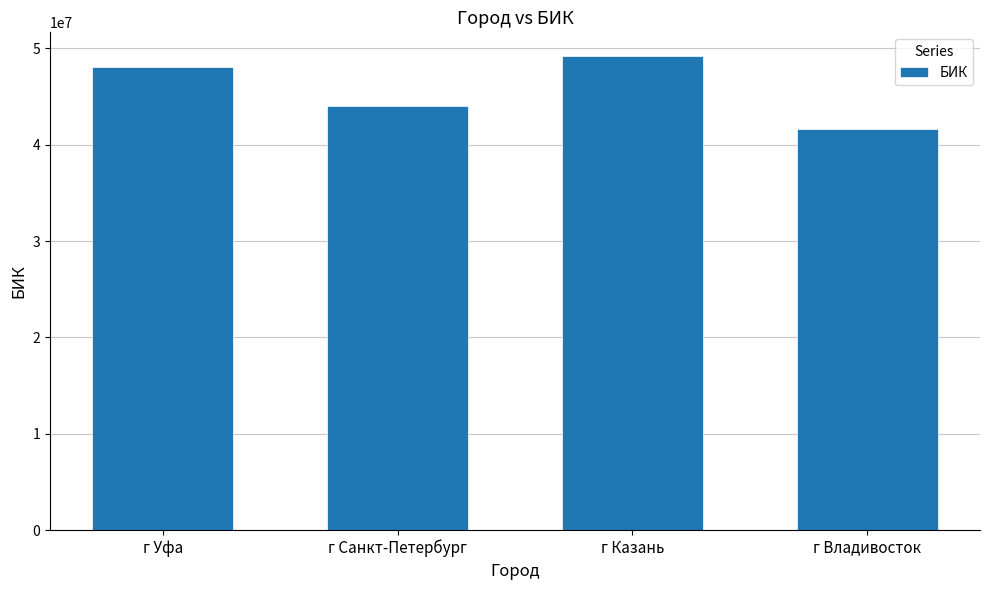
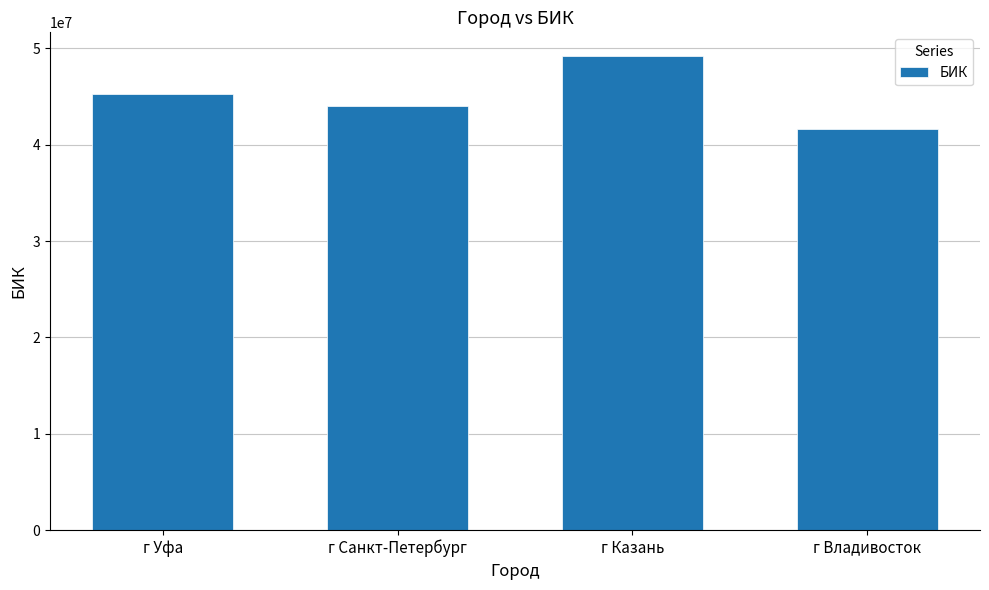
г Уфа: 48000000 -> 45000000
